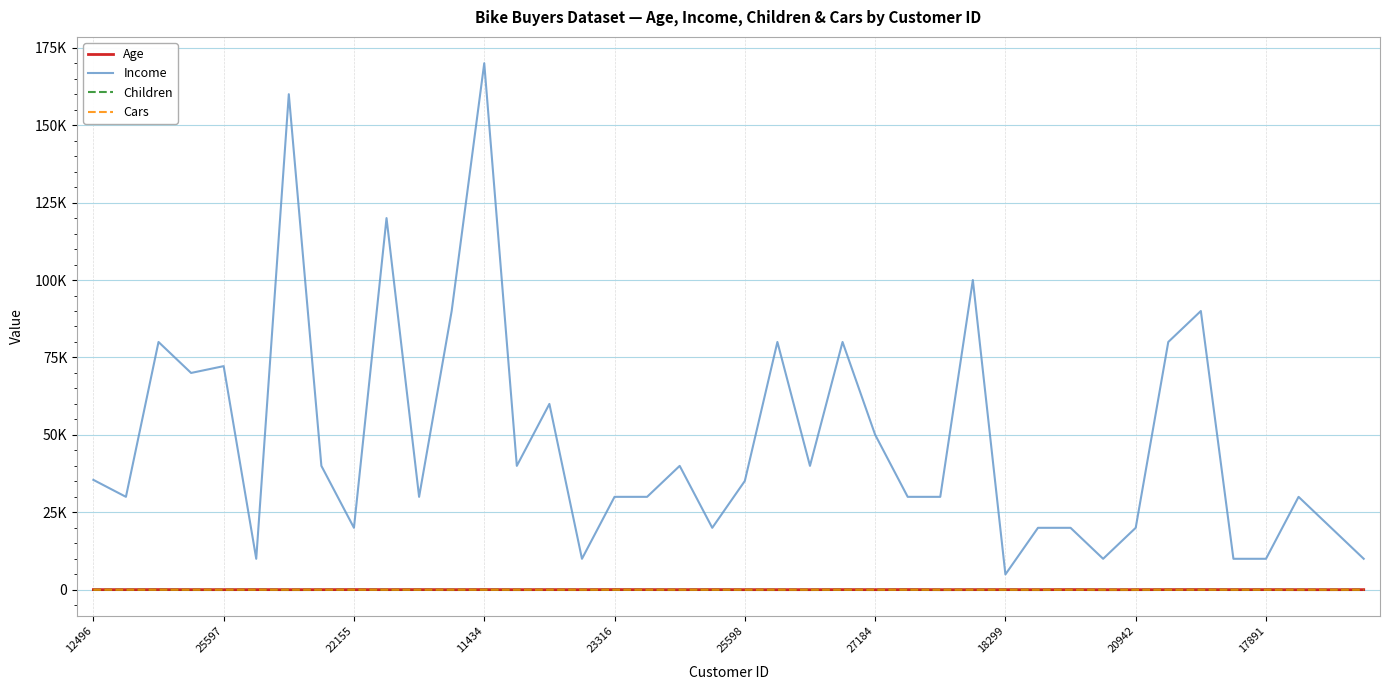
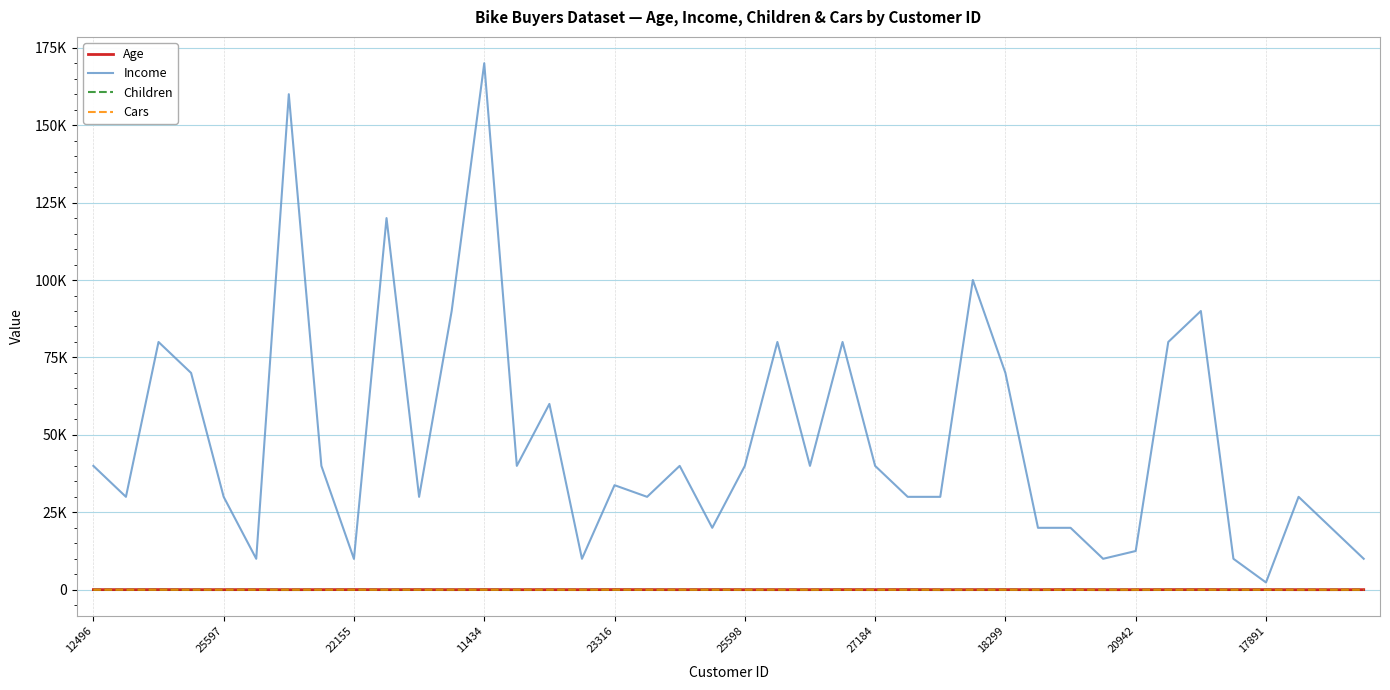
Income, 12496: 35000 -> 40000
Income, 25597: 72000 -> 30000
Income, 22155: 20000 -> 10000
Income, 23316: 30000 -> 34000
Income, 25598: 35000 -> 40000
Income, 27184: 50000 -> 40000
Income, 18299: 5000 -> 70000
Income, 20942: 20000 -> 13000
Income, 17891: 10000 -> 2000
